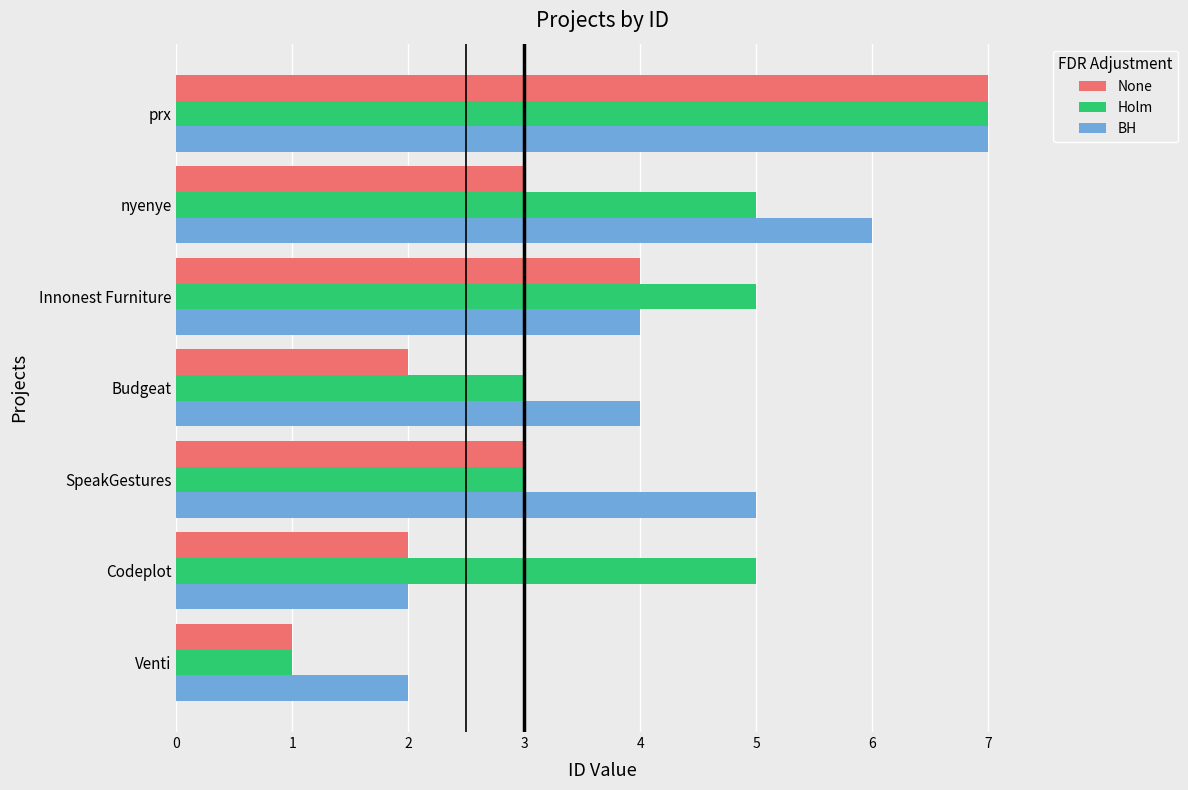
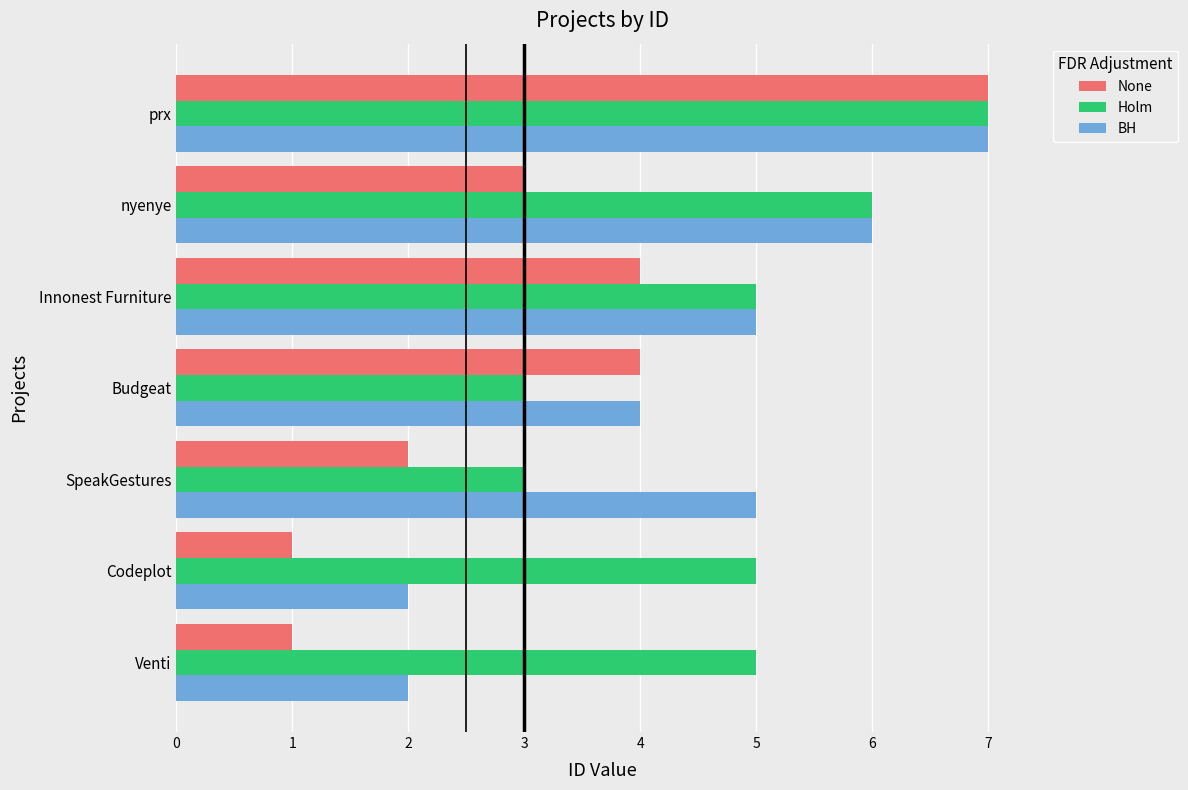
Holm, nyenye: 5 -> 6
BH, Innonest Furniture: 4 -> 5
None, Budgeat: 2 -> 4
None, SpeakGestures: 3 -> 2
None, Codeplot: 2 -> 1
Holm, Venti: 1 -> 5
